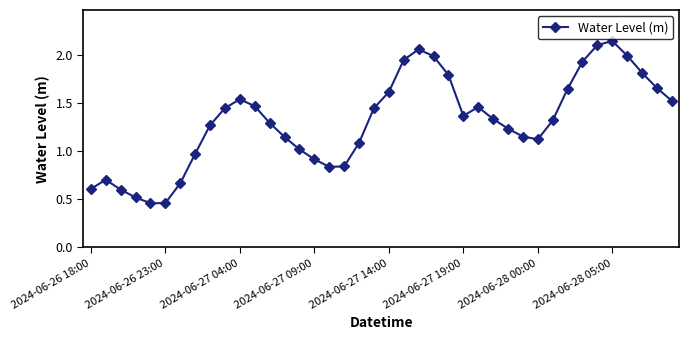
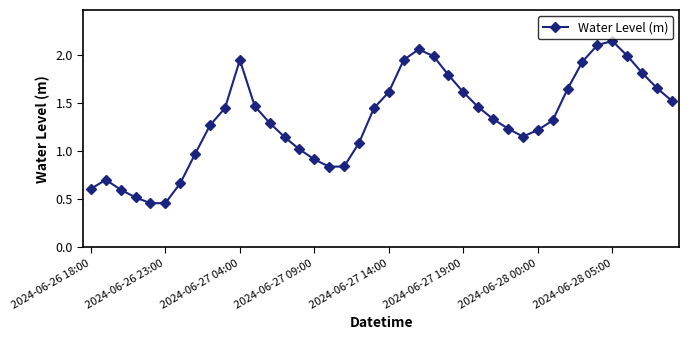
2024-06-27 04:00: 1.5 -> 1.9
2024-06-27 19:00: 1.4 -> 1.6
2024-06-28 00:00: 1.1 -> 1.2
